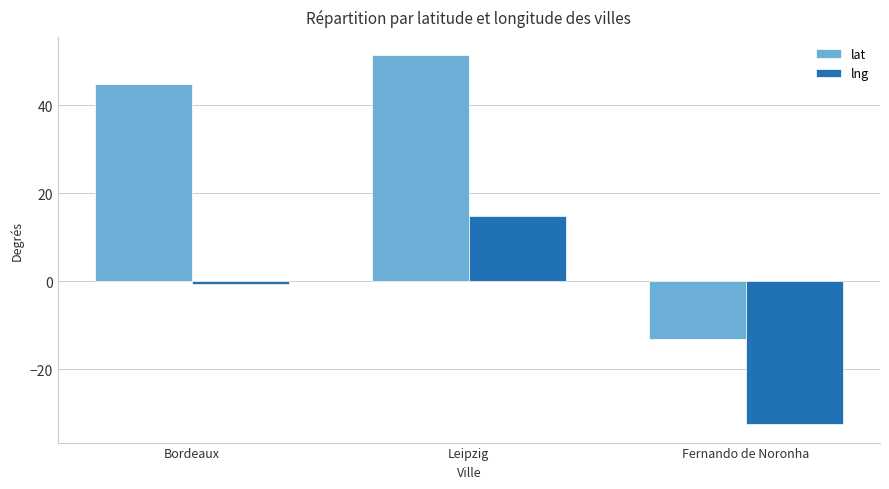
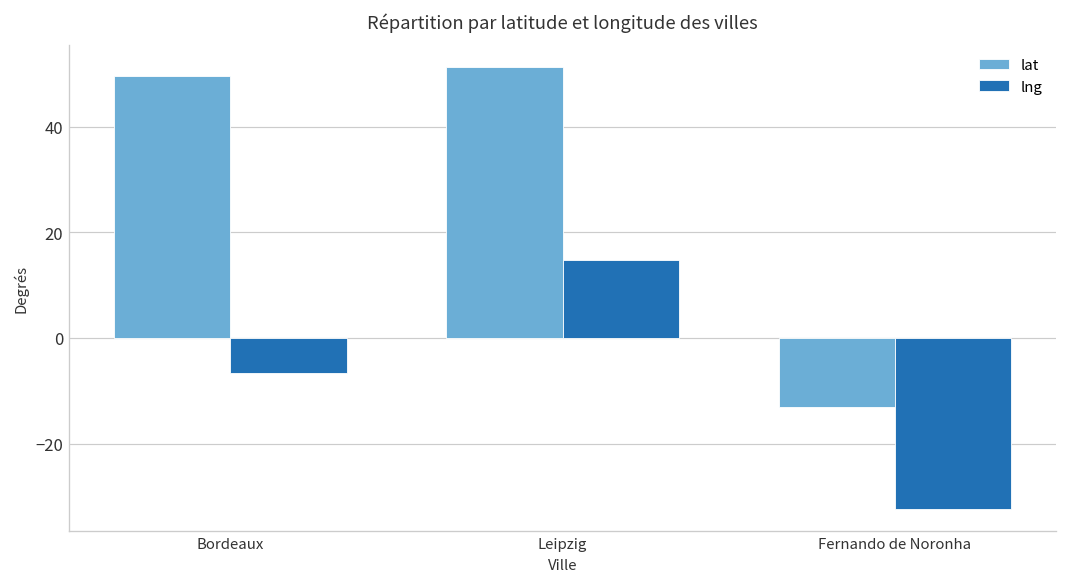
lat, Bordeaux: 45 -> 50
lng, Bordeaux: -1 -> -7
